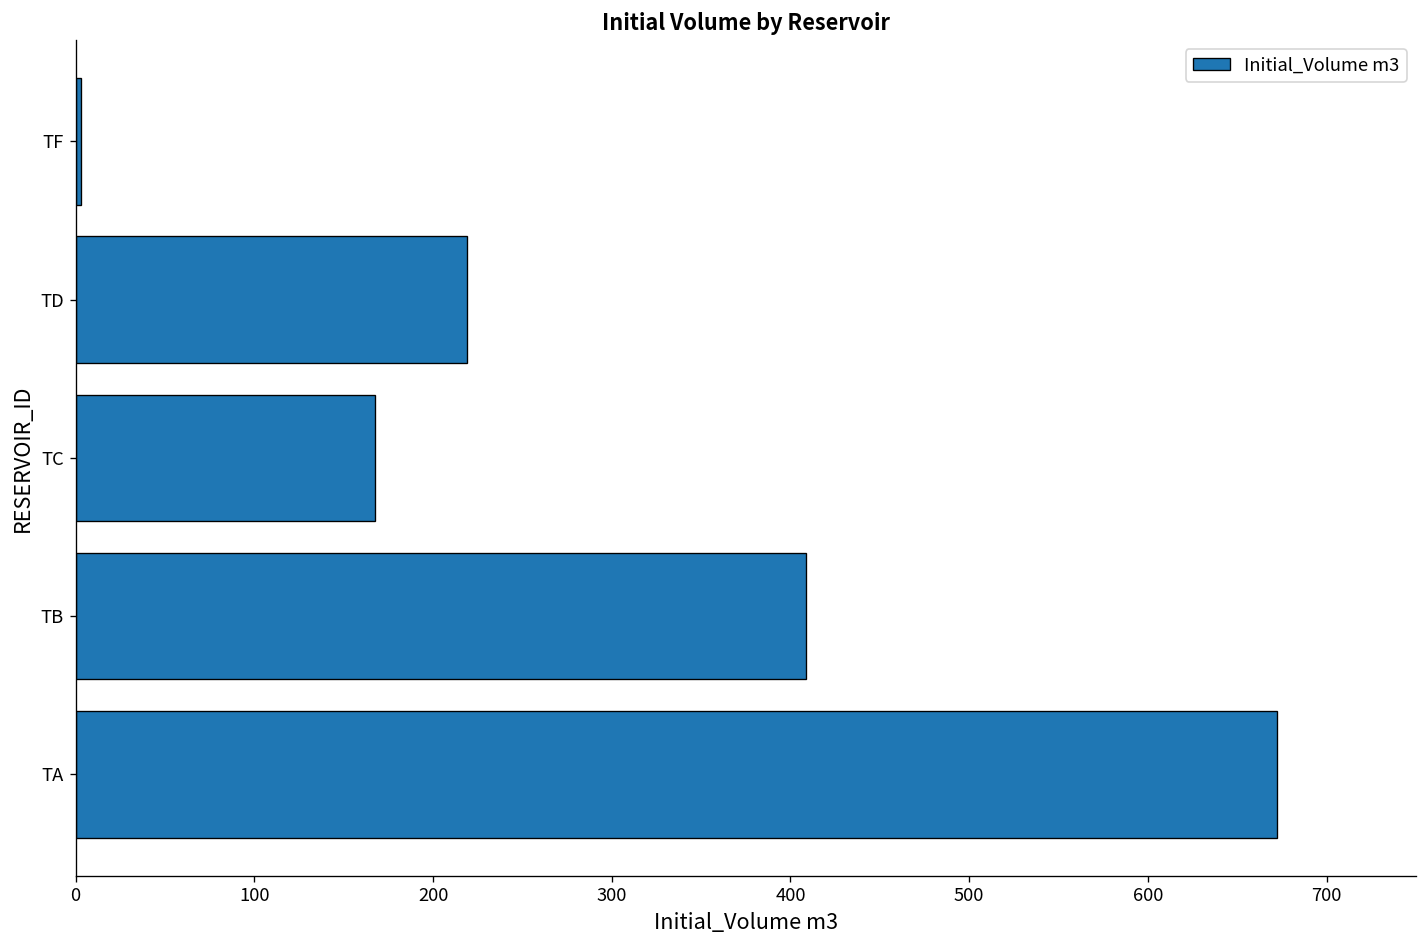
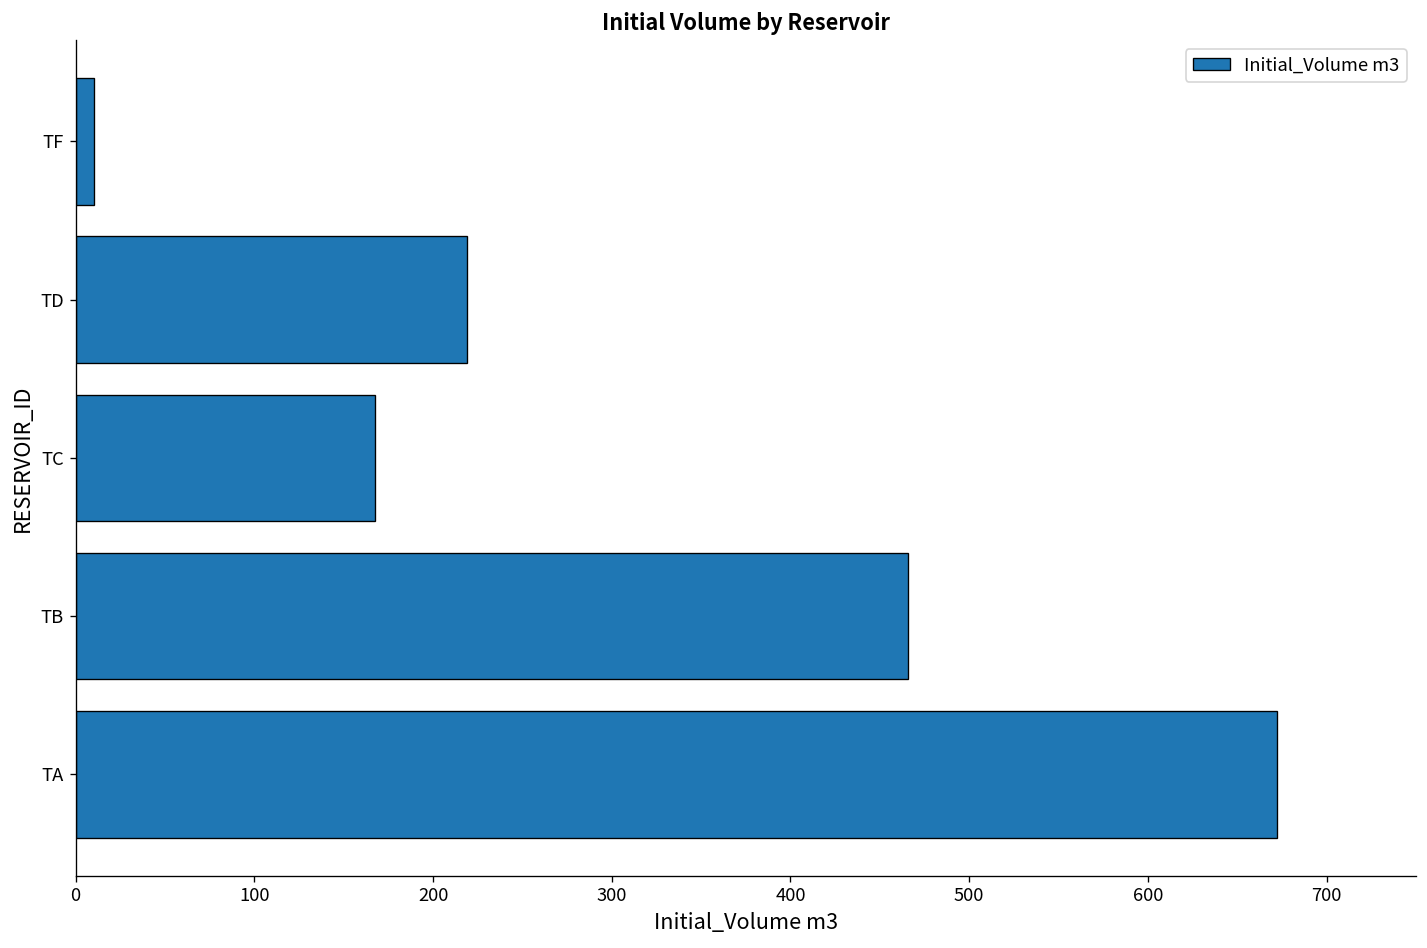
TF: 3 -> 10
TB: 409 -> 466
